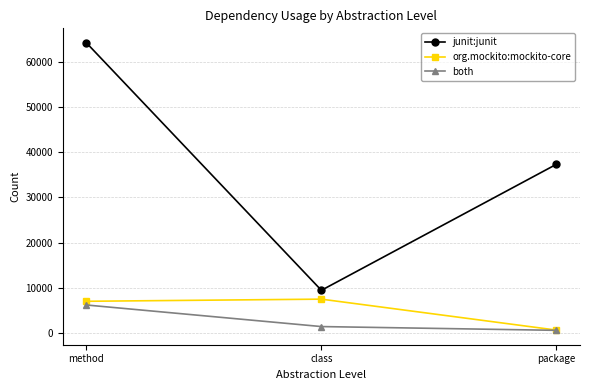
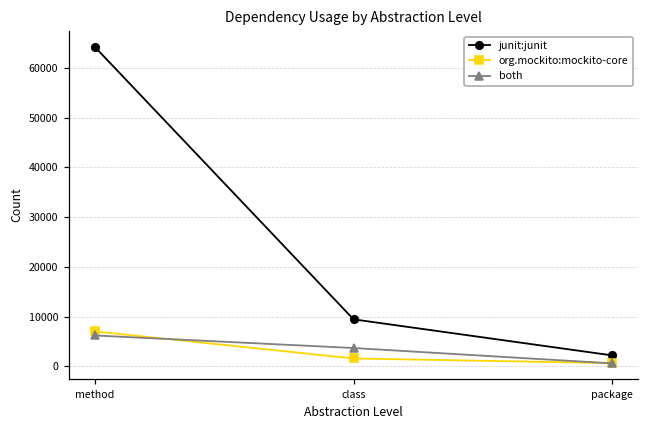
org.mockito:mockito-core, class: 7000 -> 2000
both, class: 1000 -> 4000
junit:junit, package: 37000 -> 2000
